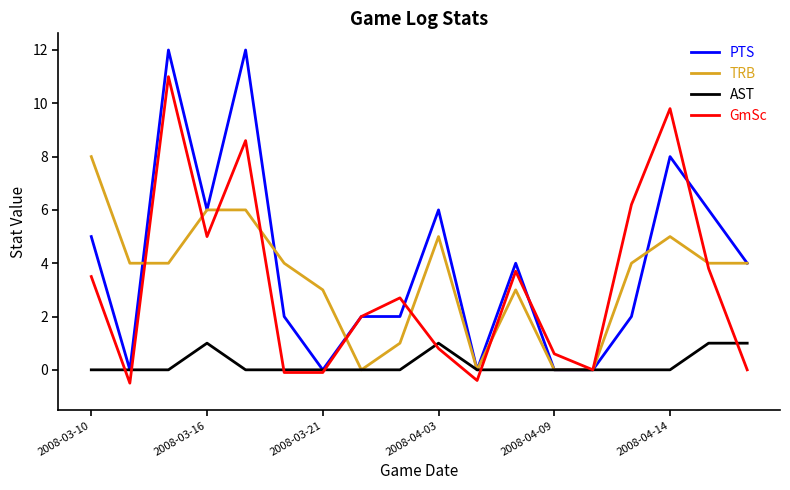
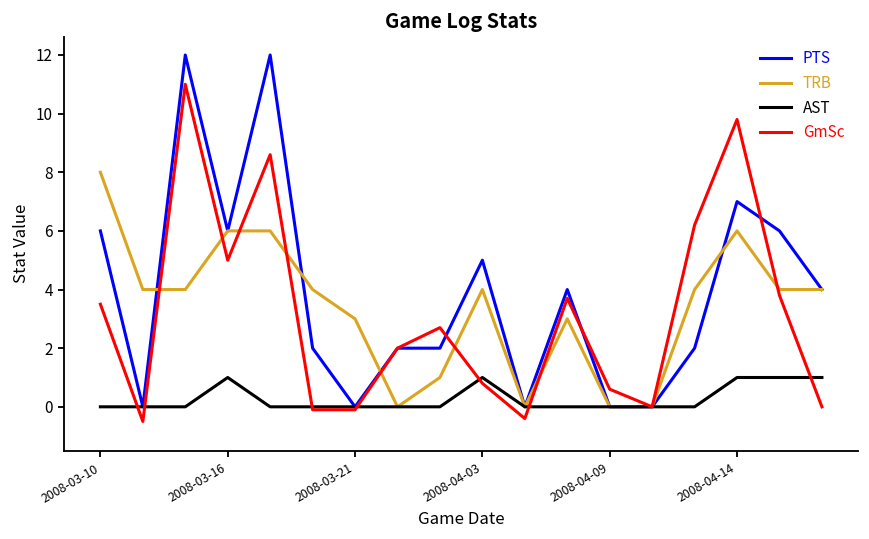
PTS, 2008-03-10: 5 -> 6
PTS, 2008-04-03: 6 -> 5
TRB, 2008-04-03: 5 -> 4
PTS, 2008-04-14: 8 -> 7
TRB, 2008-04-14: 5 -> 6
AST, 2008-04-14: 0 -> 1
